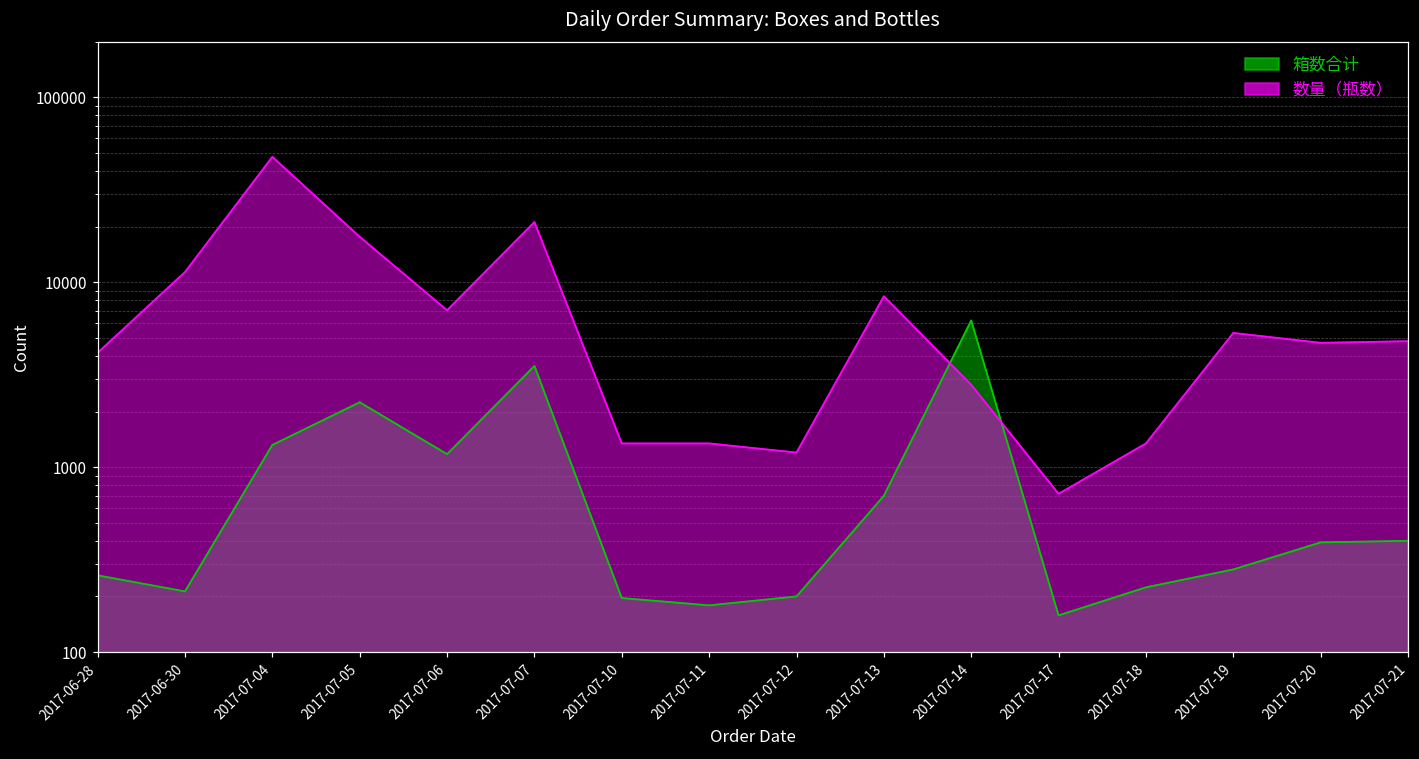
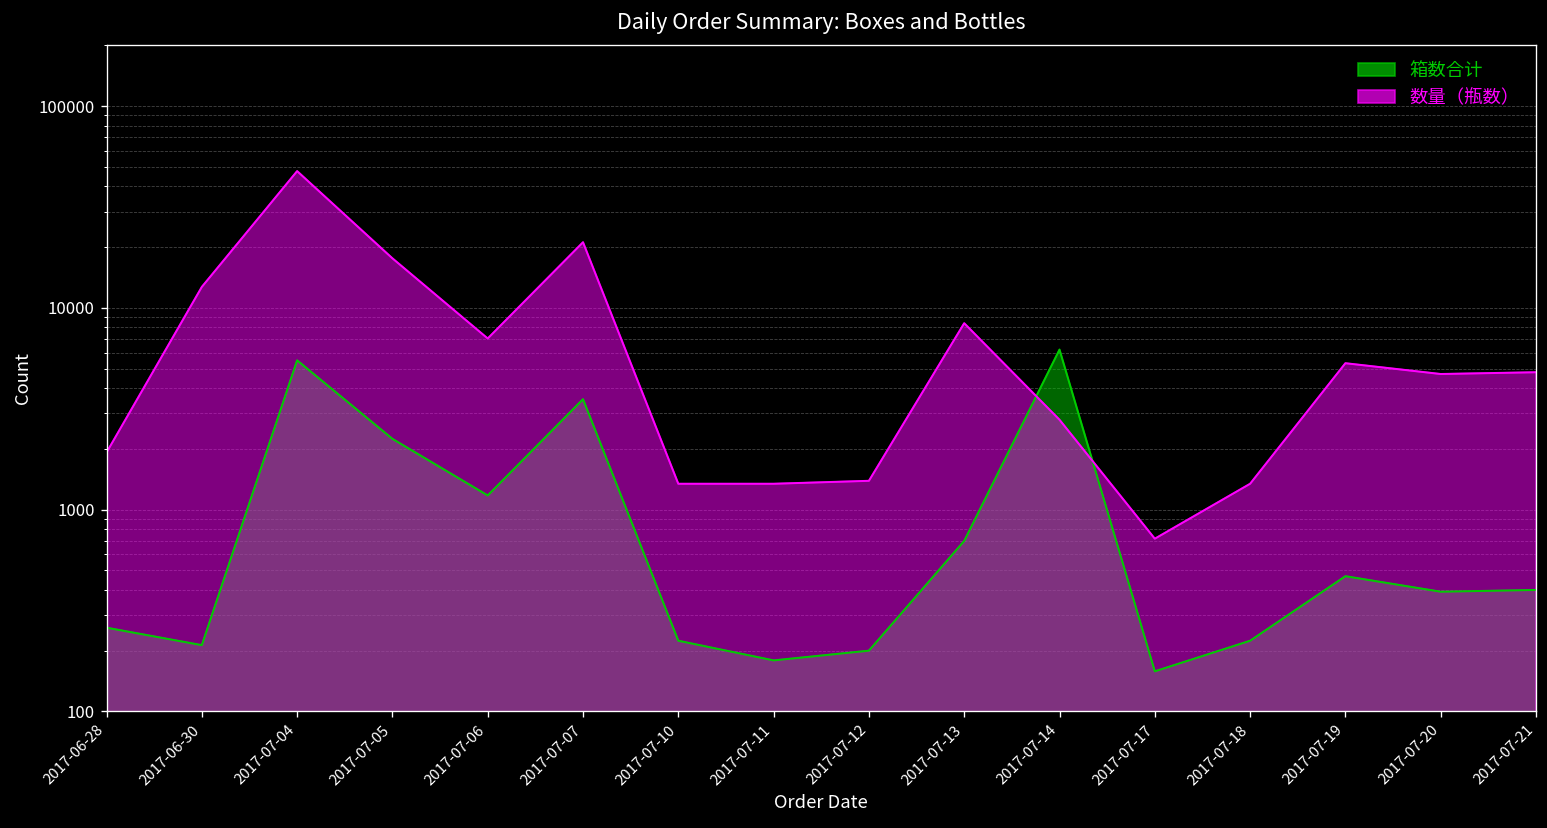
数量（瓶数）, 2017-06-28: 4200 -> 1900
数量（瓶数）, 2017-06-30: 11000 -> 13000
箱数合计, 2017-07-04: 1300 -> 5500
箱数合计, 2017-07-10: 200 -> 220
数量（瓶数）, 2017-07-12: 1200 -> 1400
箱数合计, 2017-07-19: 280 -> 470
